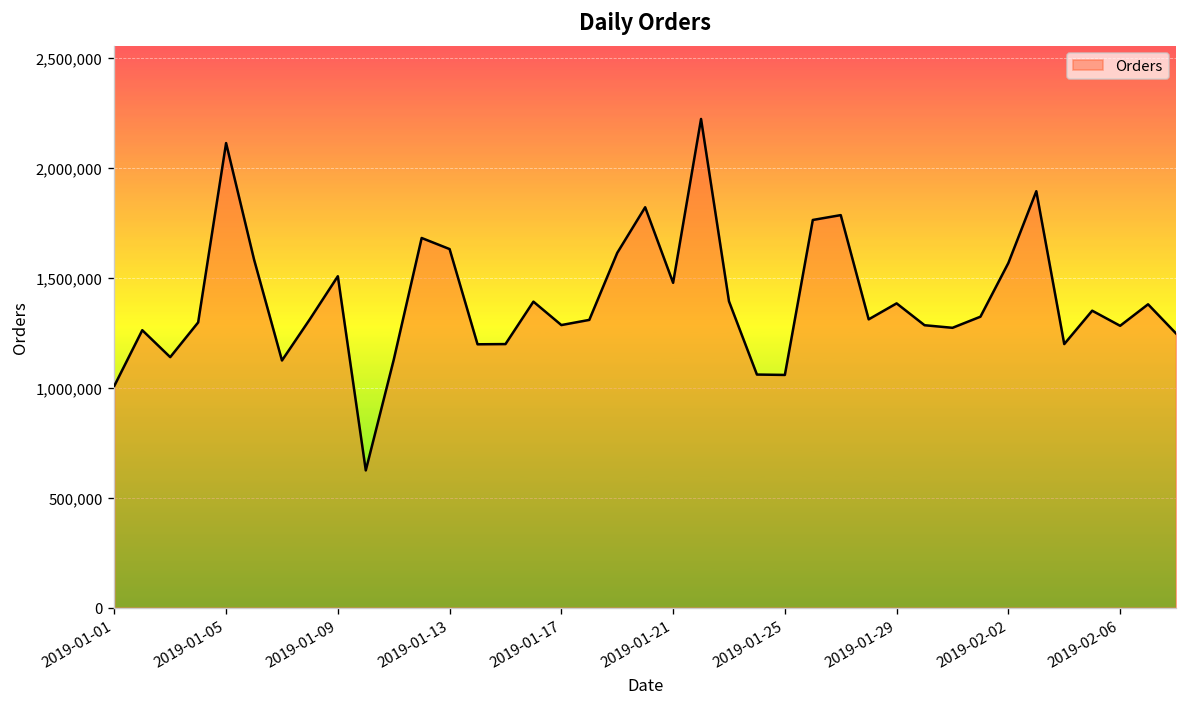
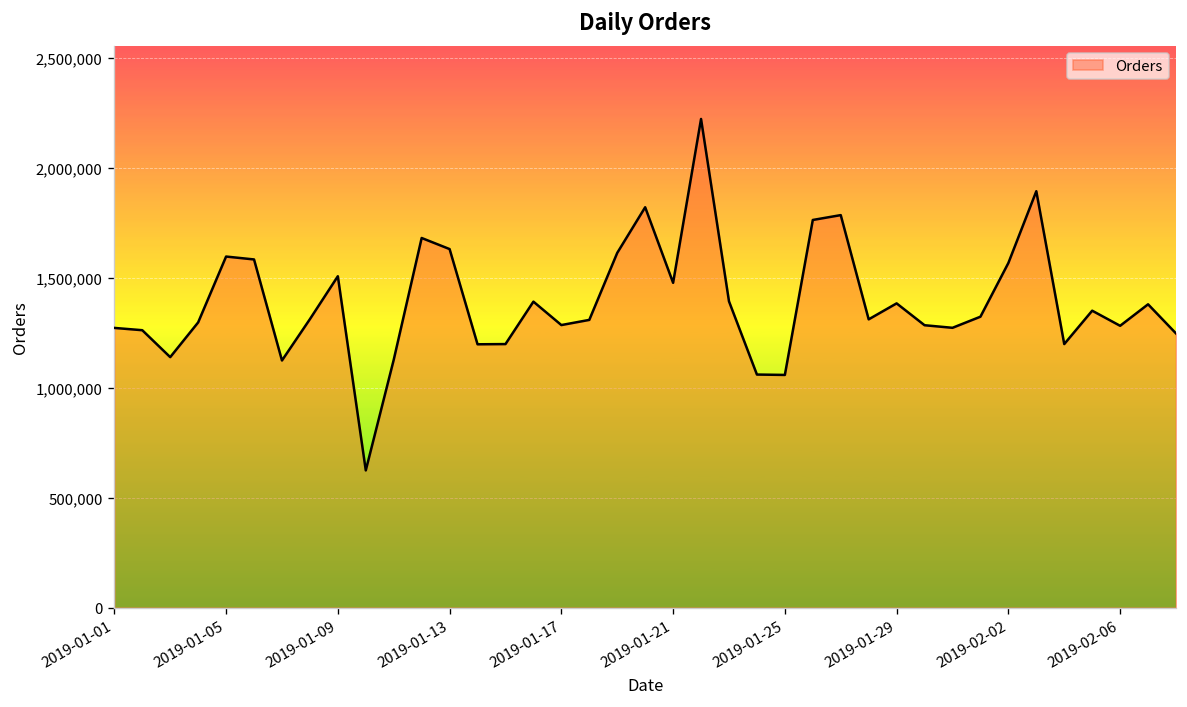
2019-01-01: 1,010,000 -> 1,270,000
2019-01-05: 2,110,000 -> 1,600,000
